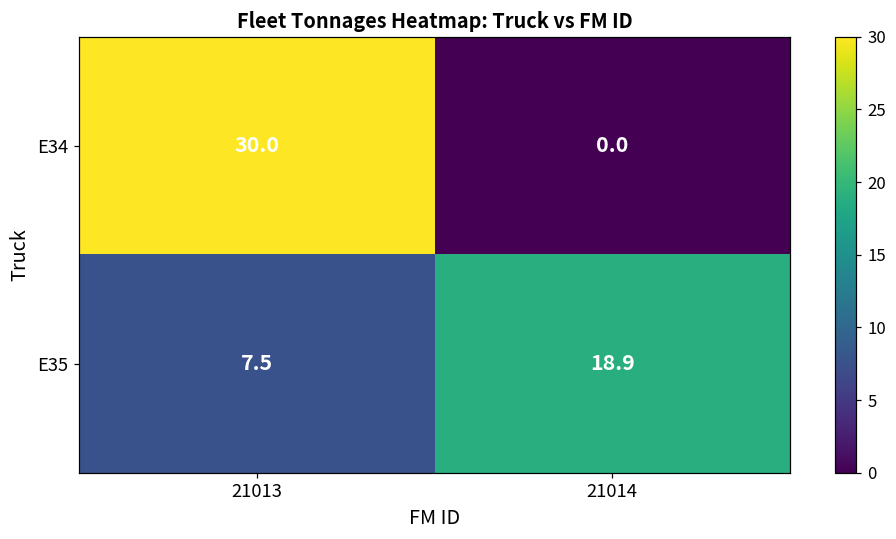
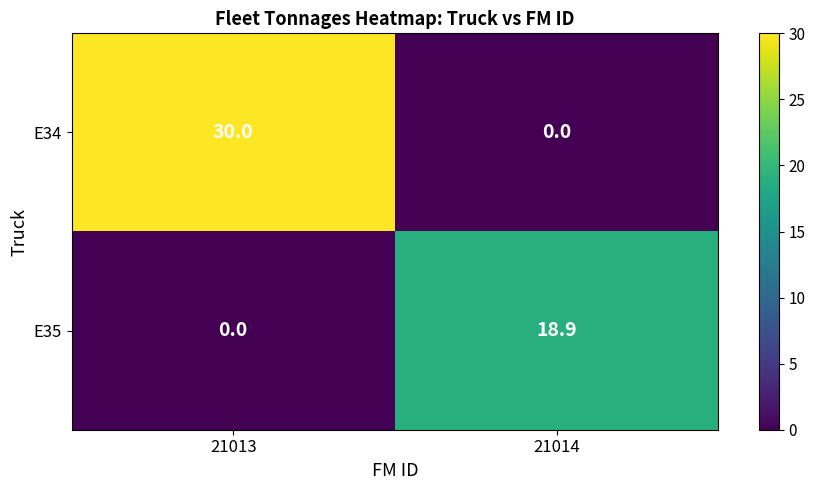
E35, 21013: 7.5 -> 0.0
